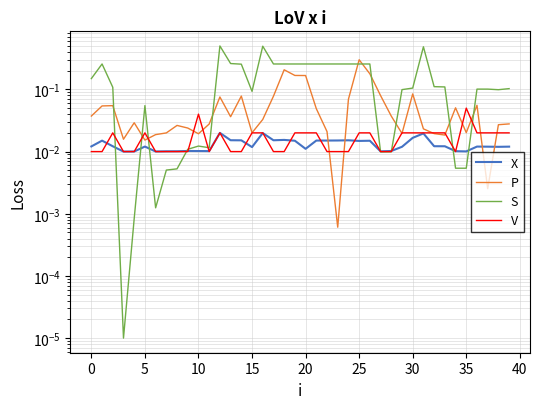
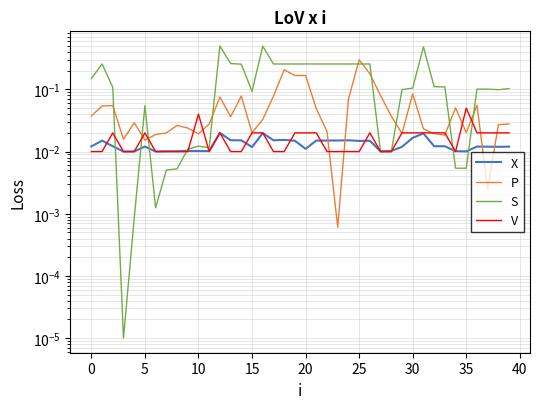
V, 25: 0.02 -> 0.01
